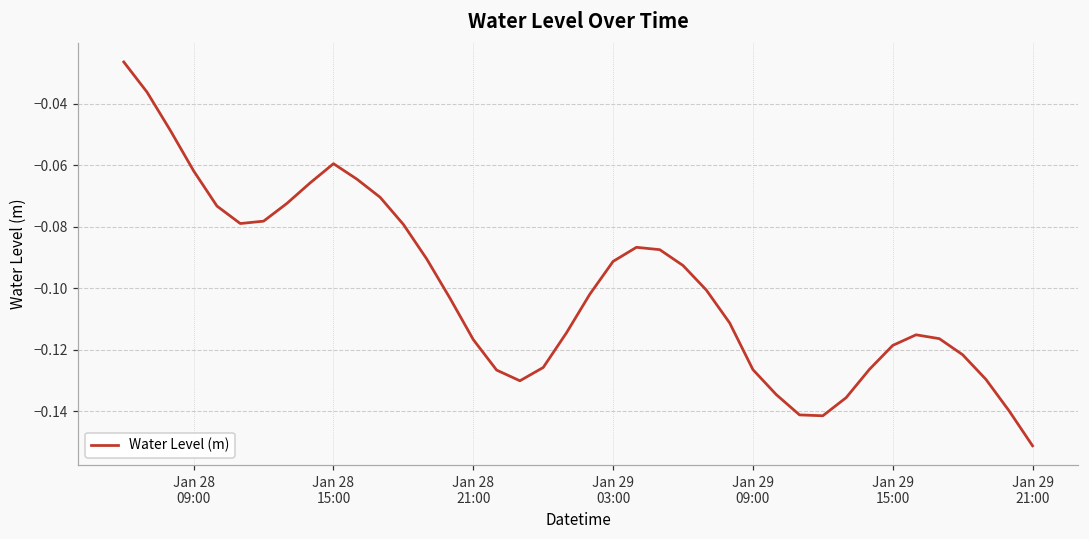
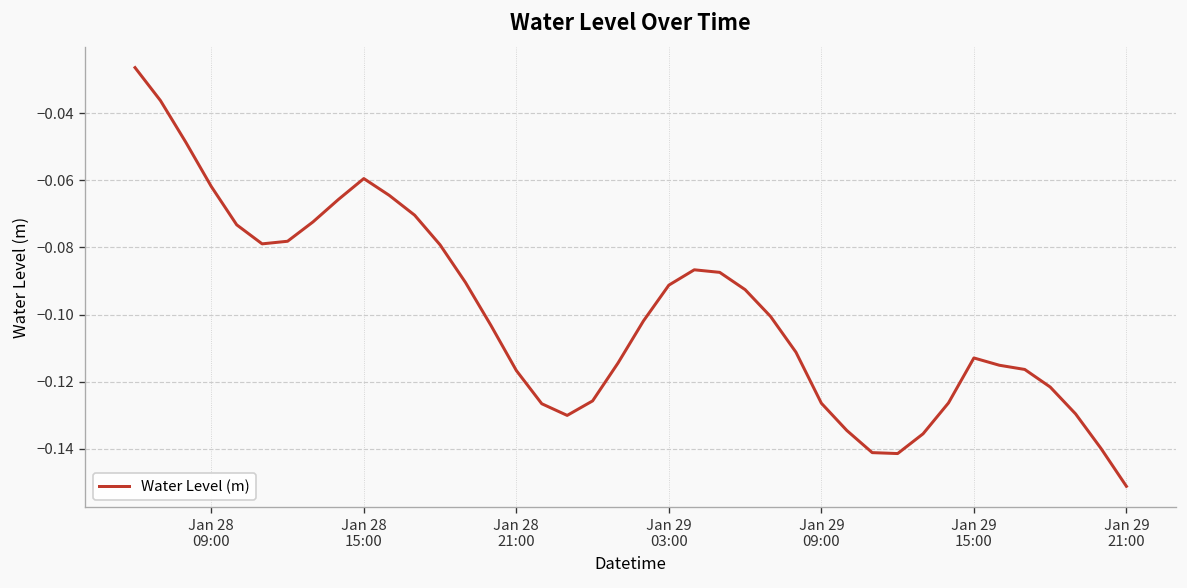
Jan 29 15:00: -0.119 -> -0.113
